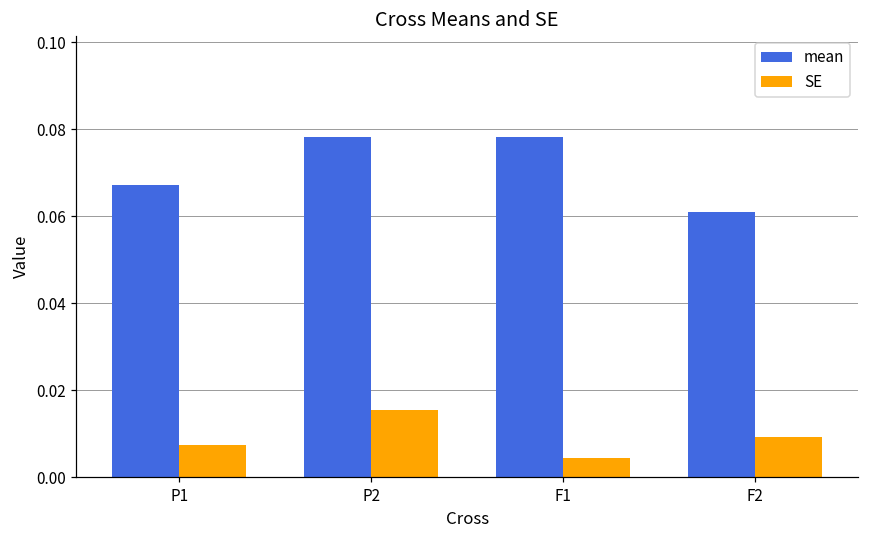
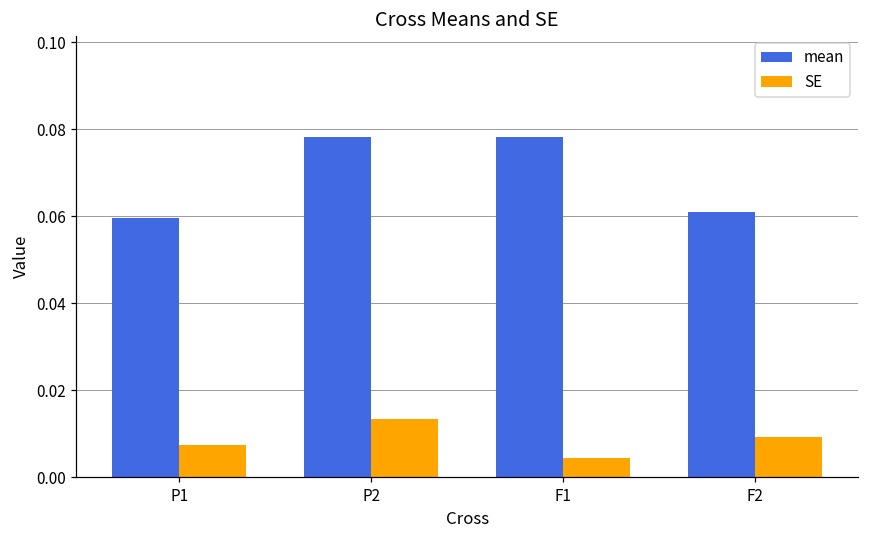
mean, P1: 0.067 -> 0.060
SE, P2: 0.015 -> 0.013
